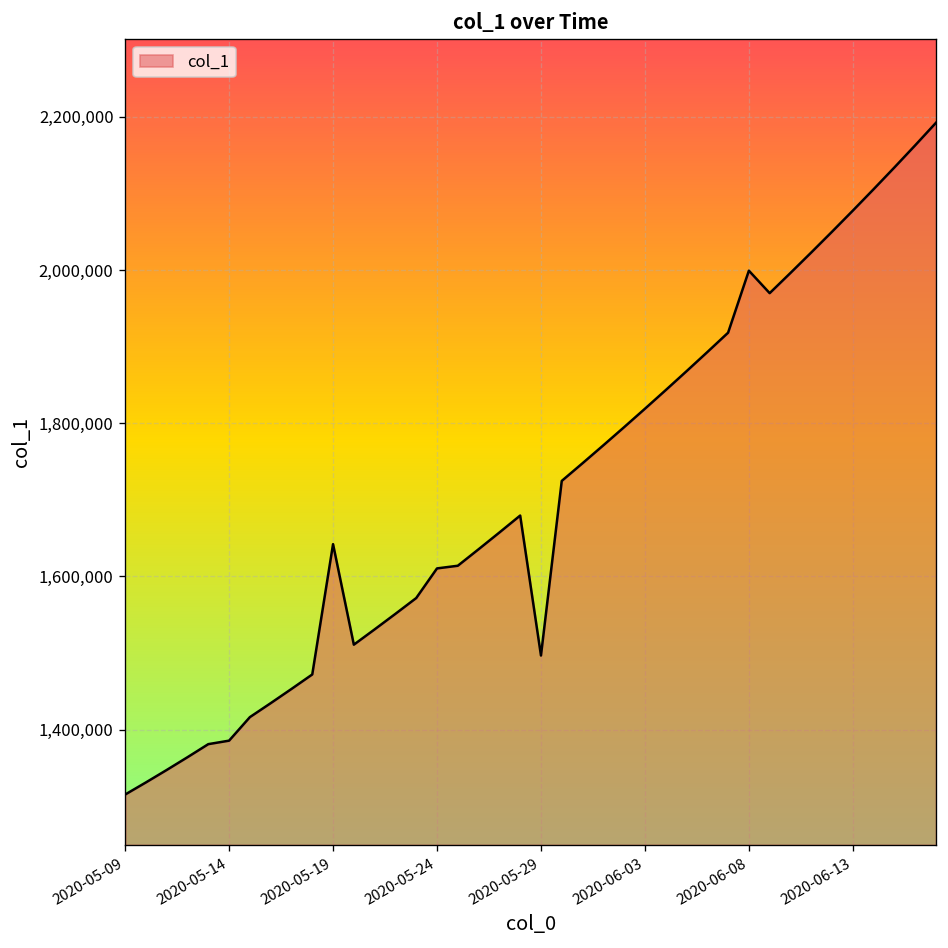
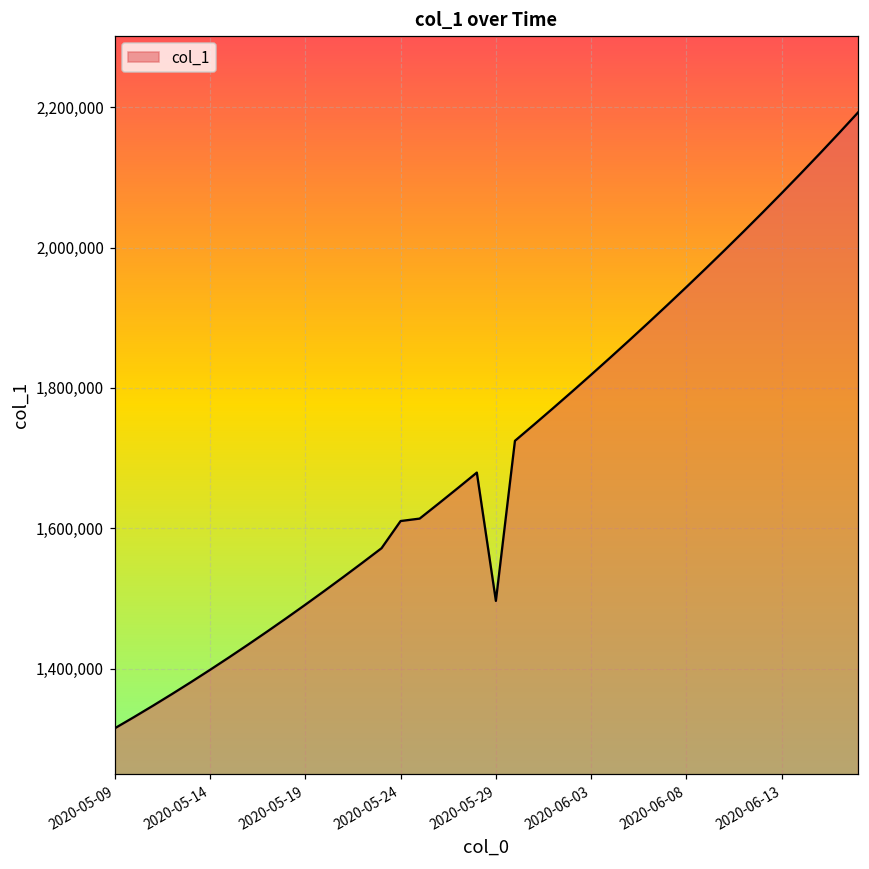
2020-05-14: 1,390,000 -> 1,400,000
2020-05-19: 1,640,000 -> 1,490,000
2020-06-08: 2,000,000 -> 1,940,000
